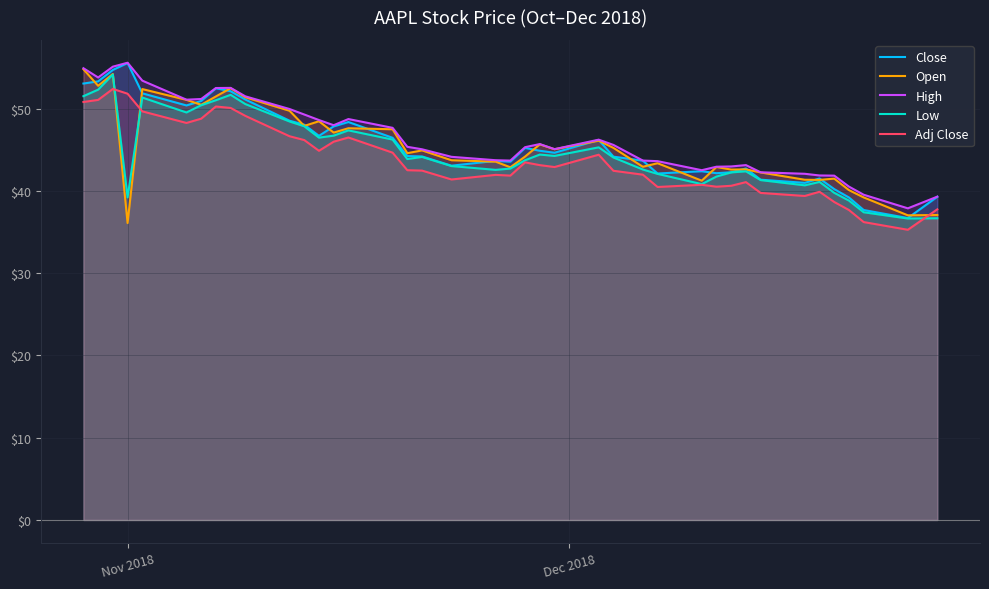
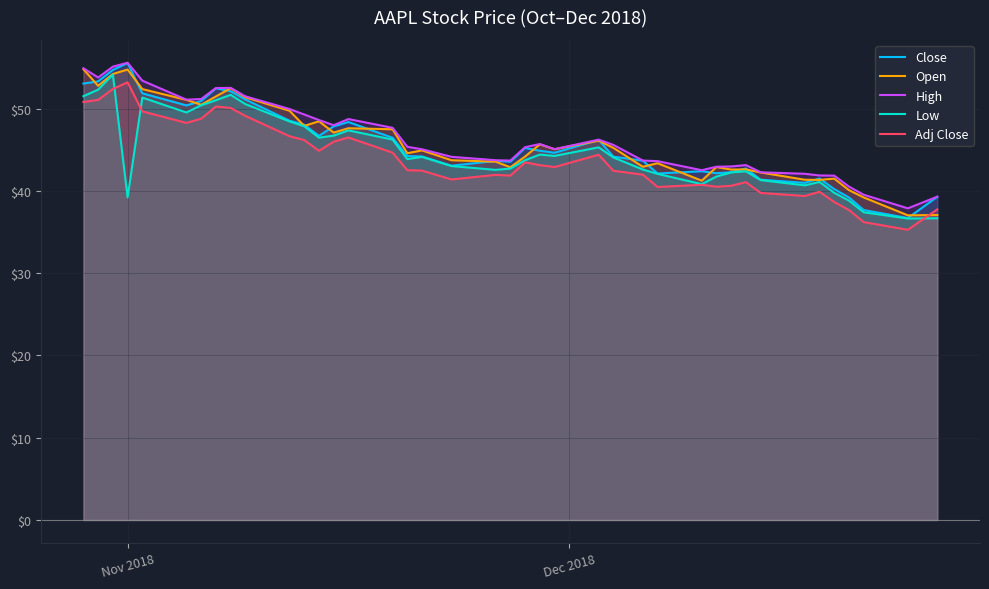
Open, Nov 2018: $36 -> $55
Adj Close, Nov 2018: $52 -> $53
